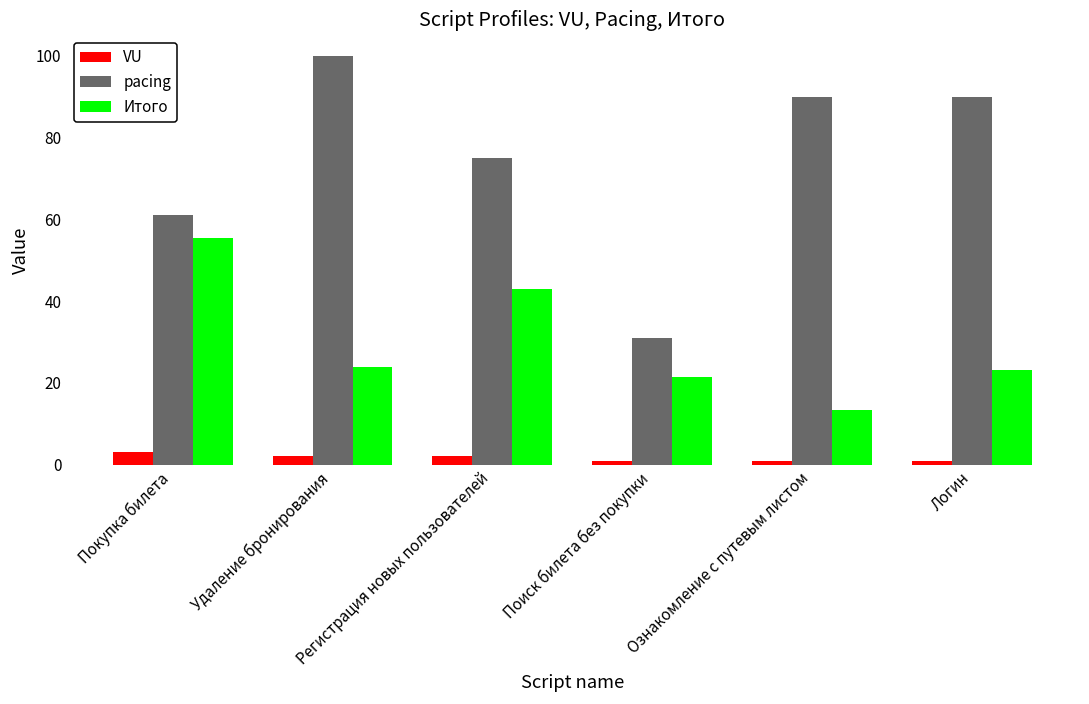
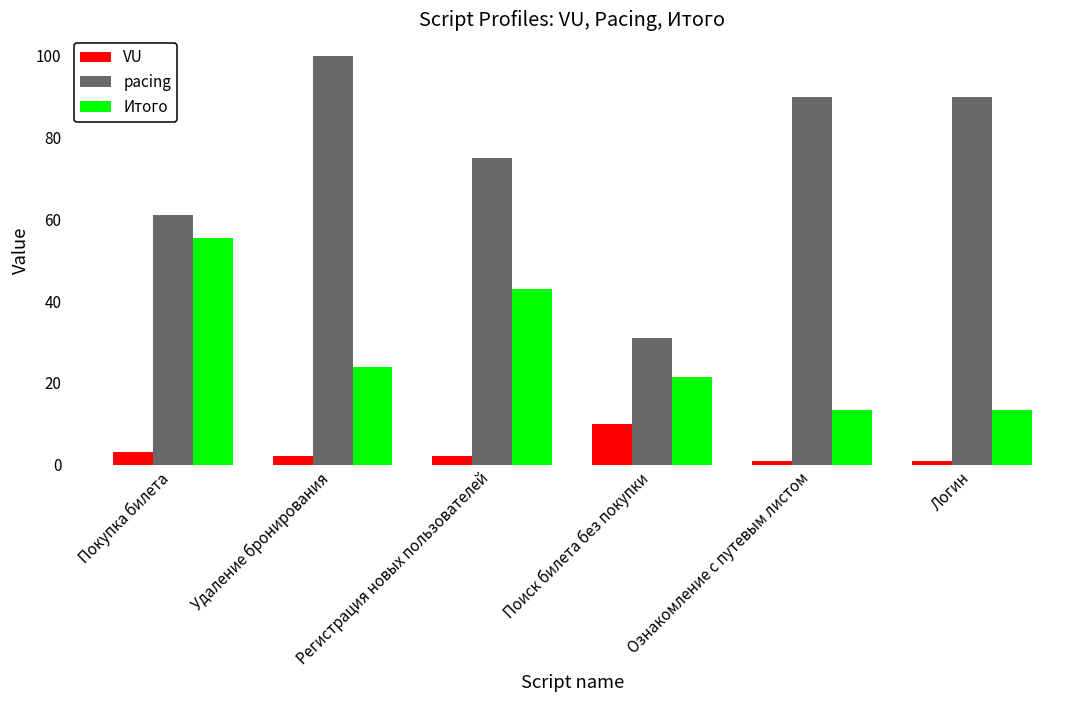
VU, Поиск билета без покупки: 1 -> 10
Итого, Логин: 23 -> 13
